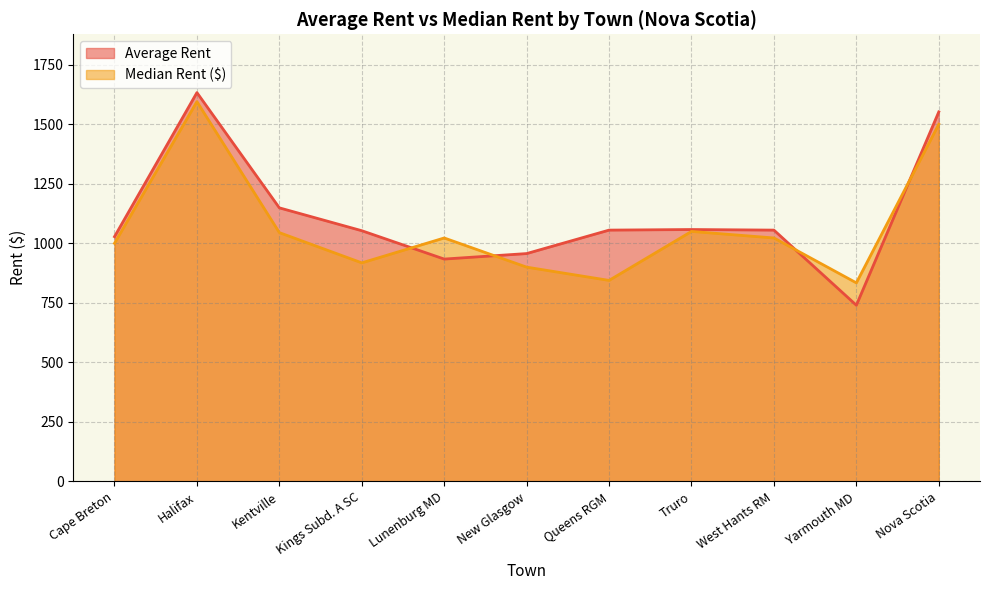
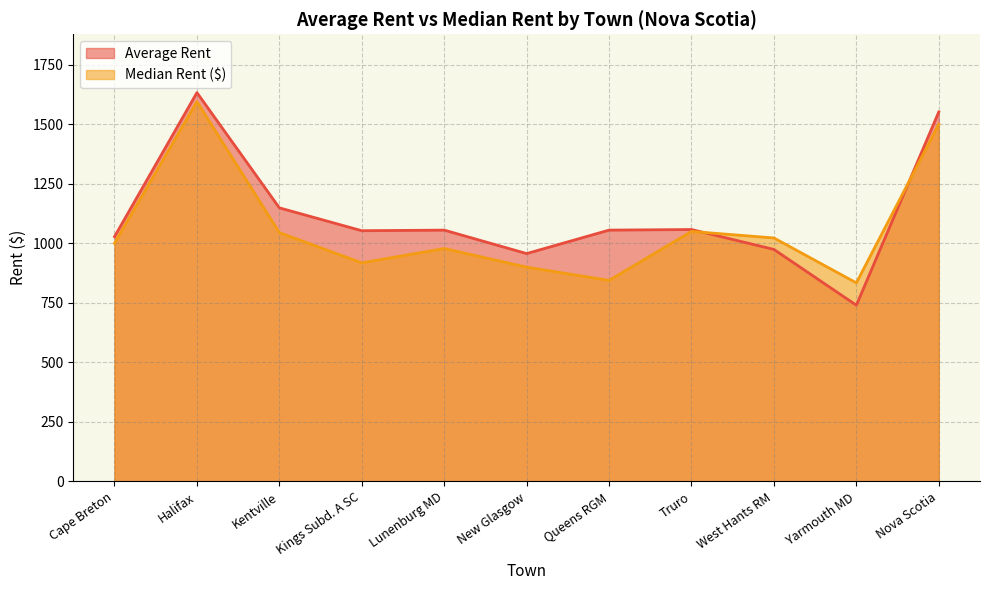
Average Rent, Lunenburg MD: 930 -> 1060
Median Rent ($), Lunenburg MD: 1020 -> 980
Average Rent, West Hants RM: 1060 -> 970
